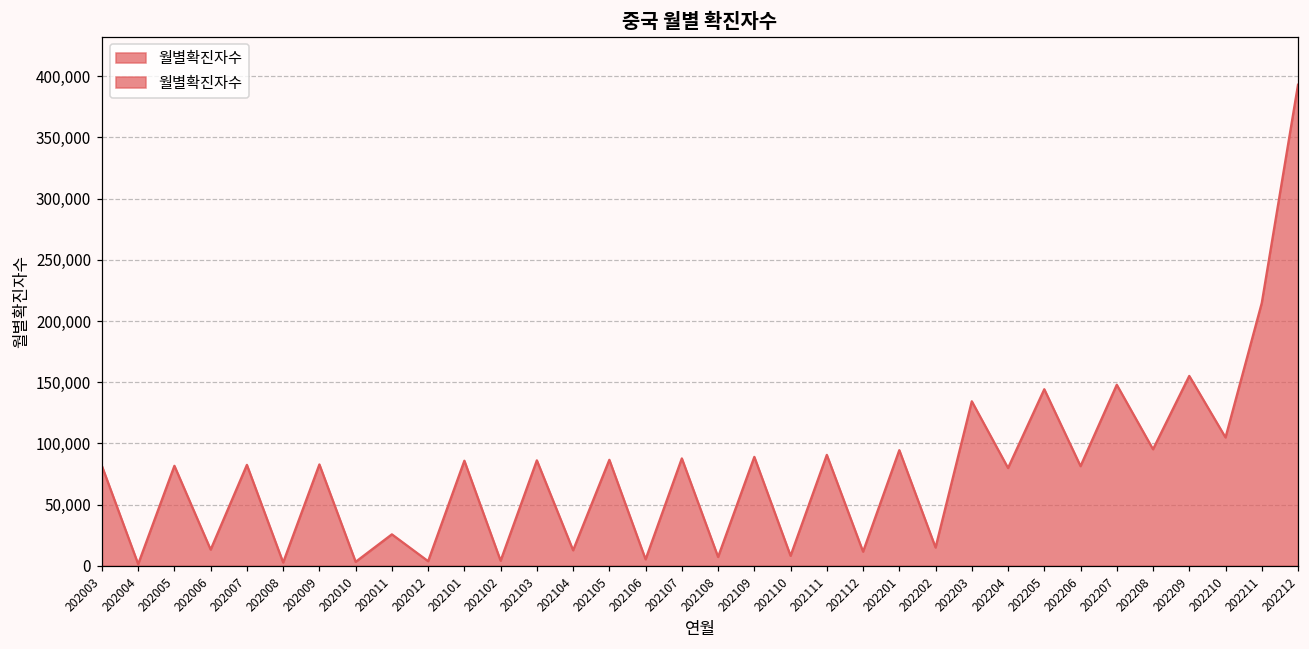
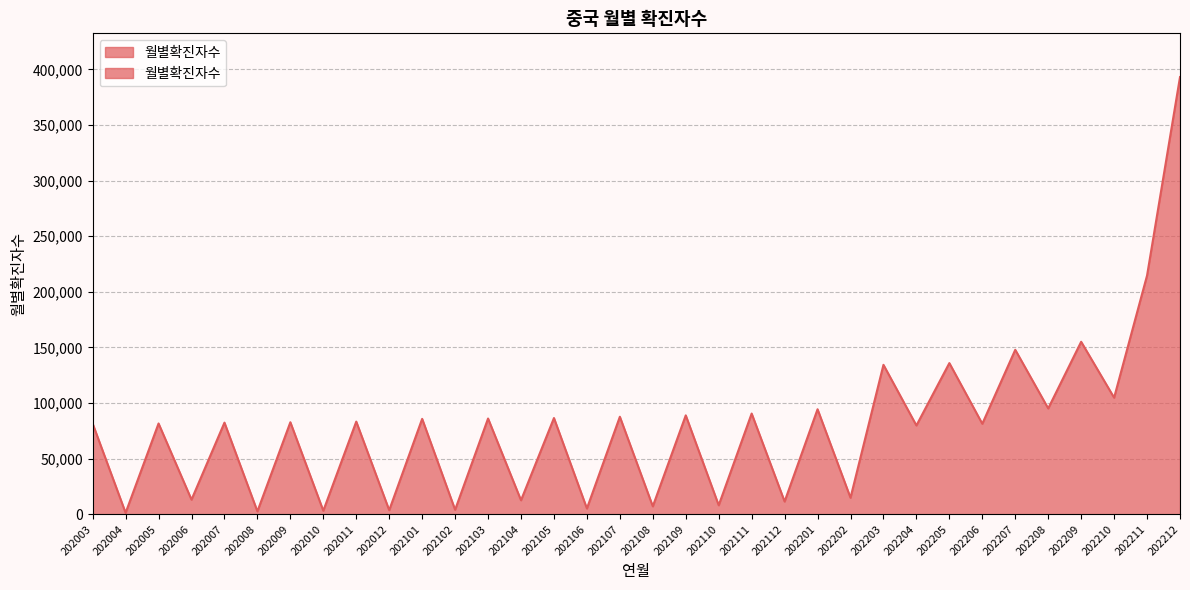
202011: 26,000 -> 83,000
202205: 144,000 -> 136,000
